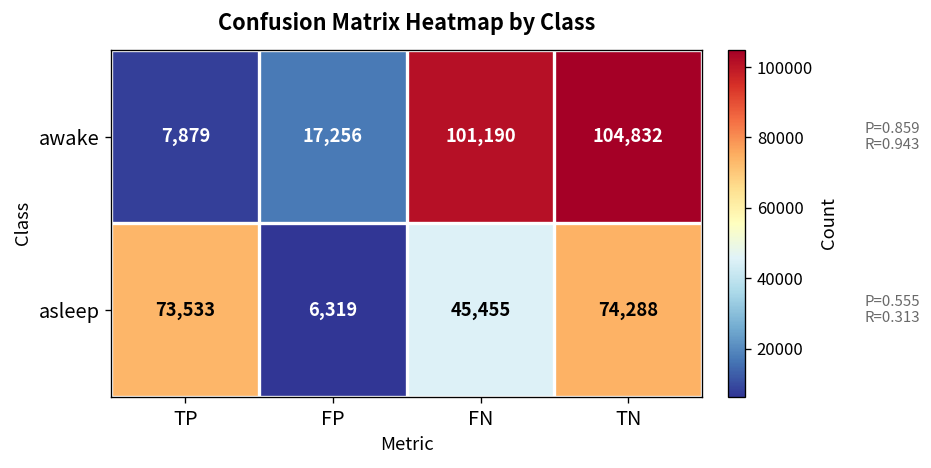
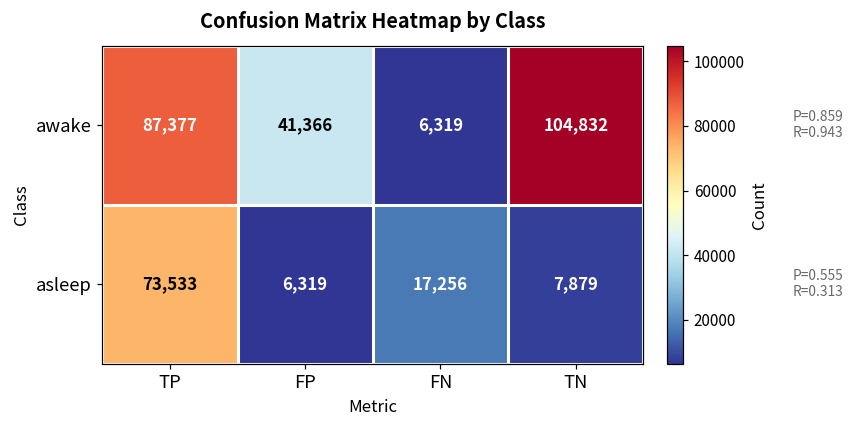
awake, TP: 7,879 -> 87,377
awake, FP: 17,256 -> 41,366
awake, FN: 101,190 -> 6,319
asleep, FN: 45,455 -> 17,256
asleep, TN: 74,288 -> 7,879
